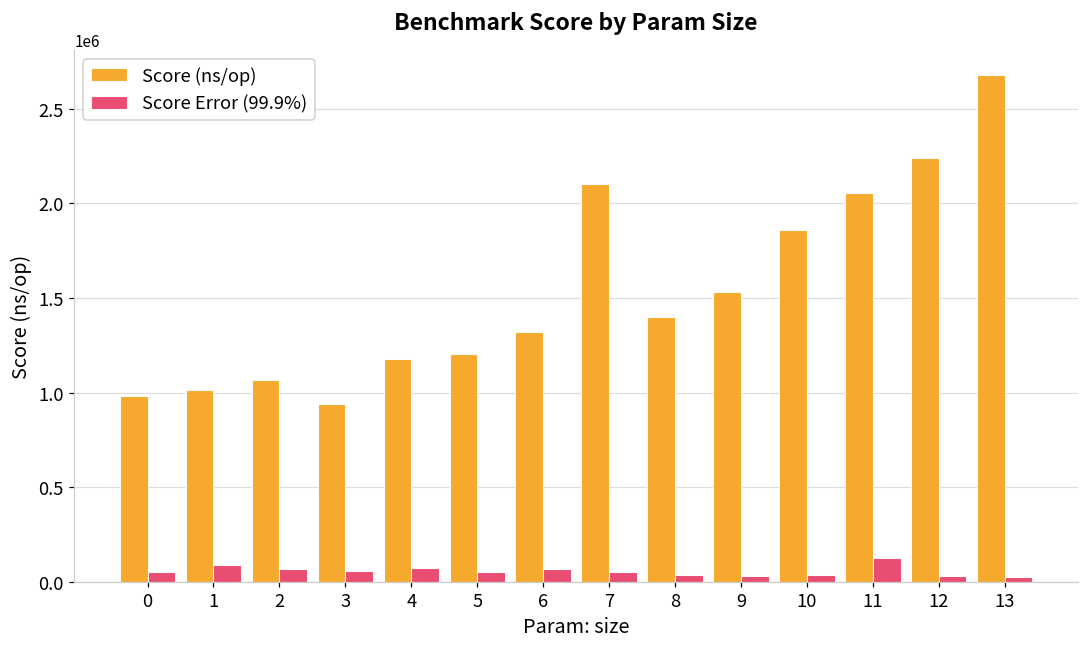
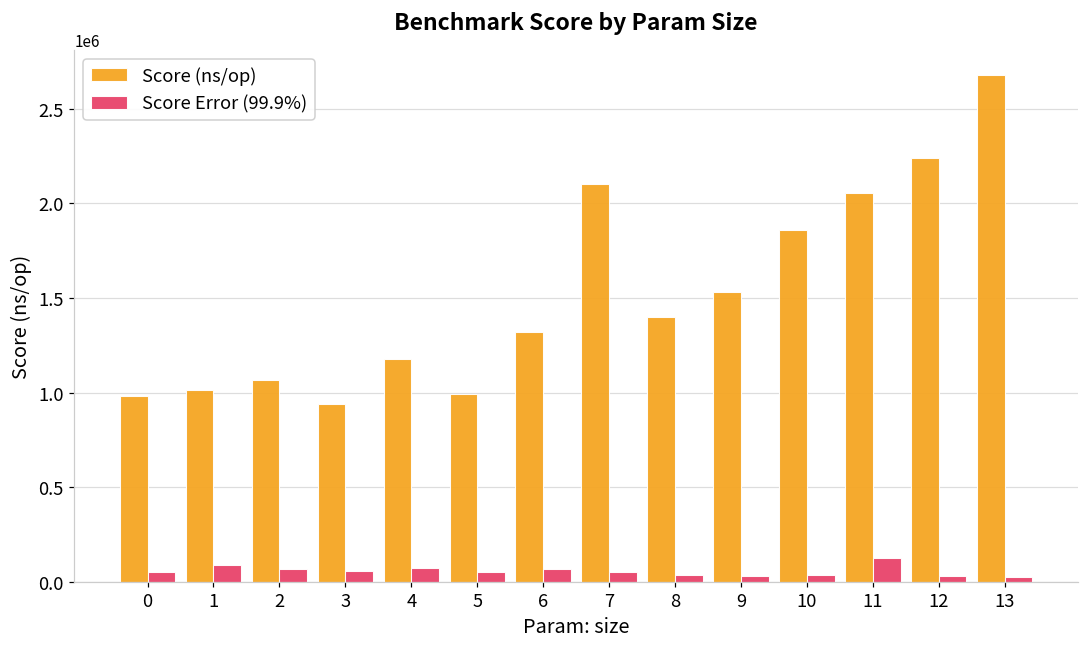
Score (ns/op), 5: 1200000 -> 990000
